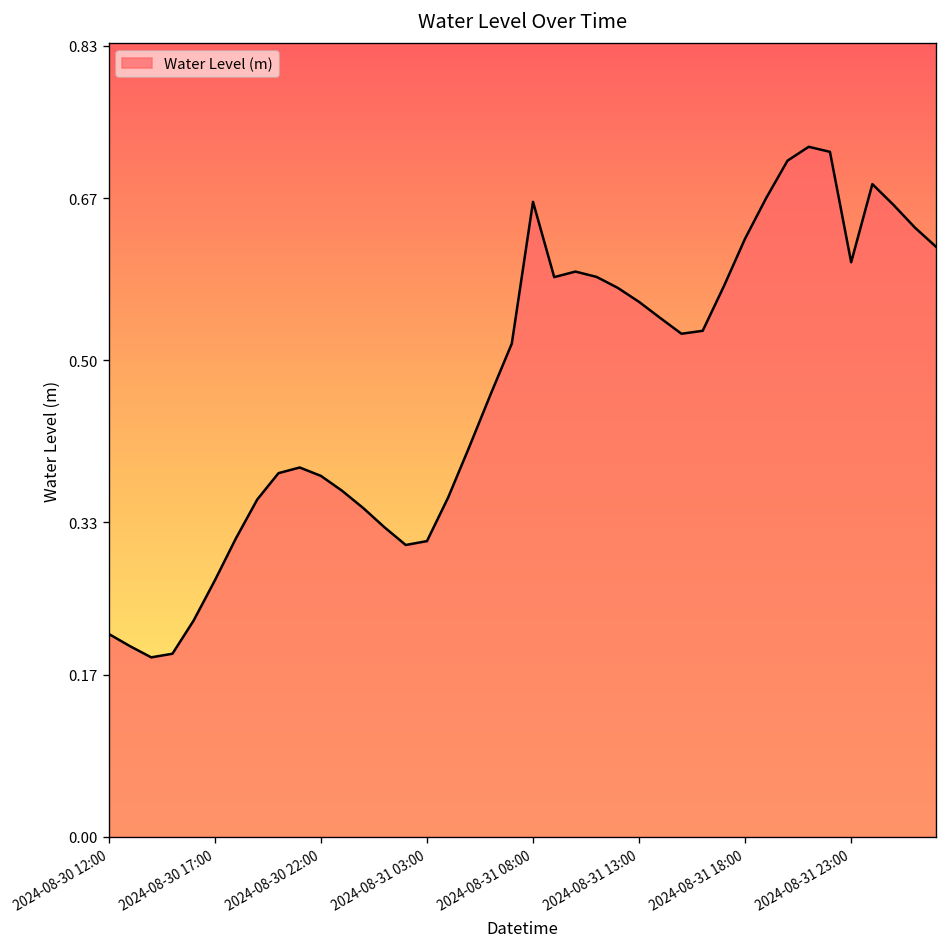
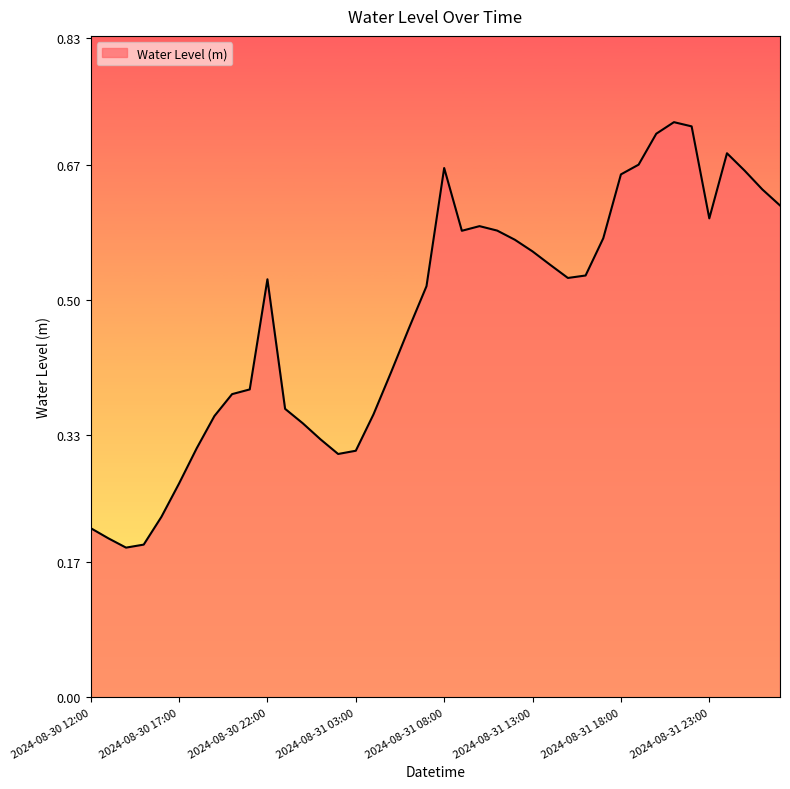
2024-08-30 22:00: 0.38 -> 0.53
2024-08-31 18:00: 0.63 -> 0.66
